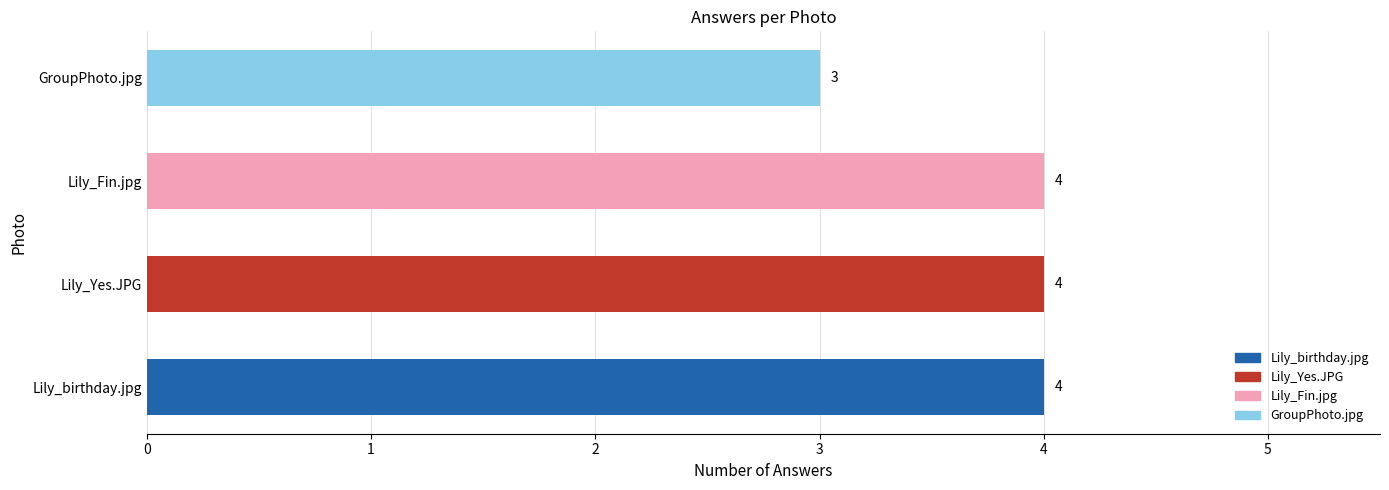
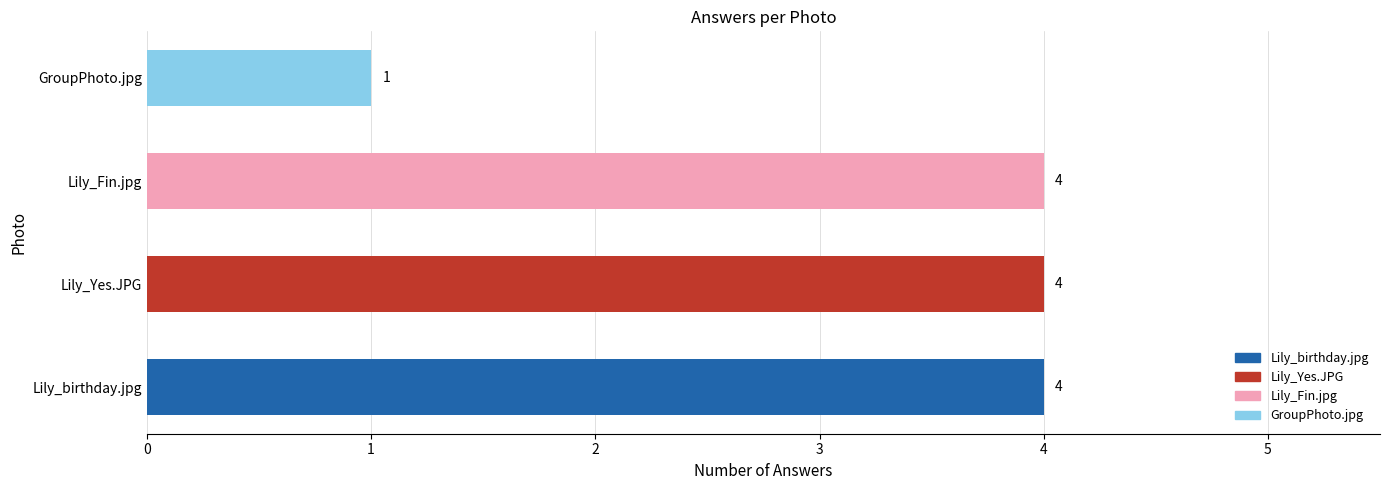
GroupPhoto.jpg: 3 -> 1
